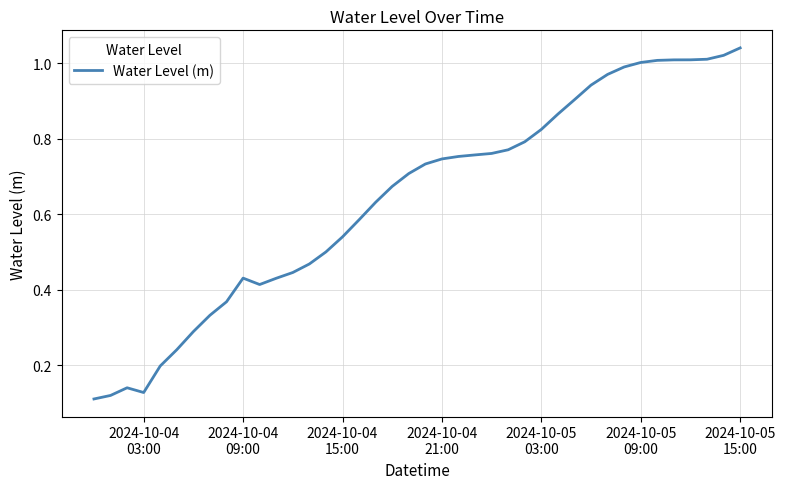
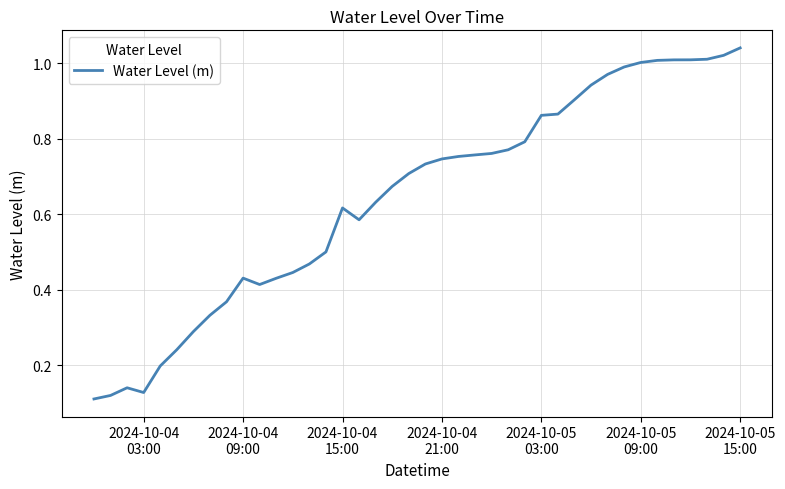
2024-10-04 15:00: 0.54 -> 0.62
2024-10-05 03:00: 0.83 -> 0.86
